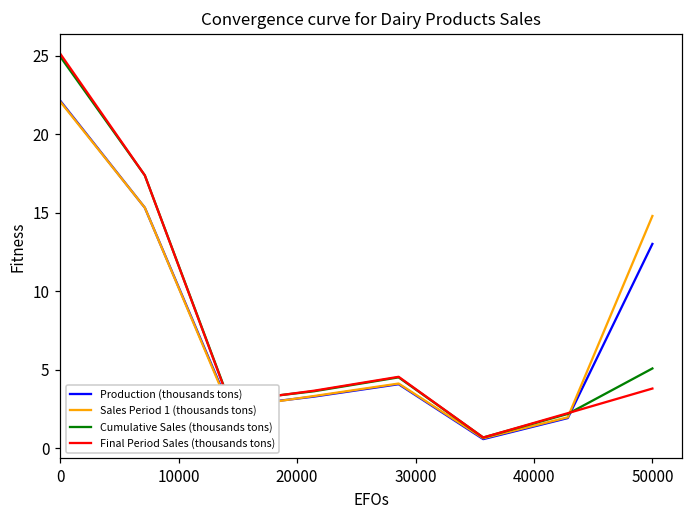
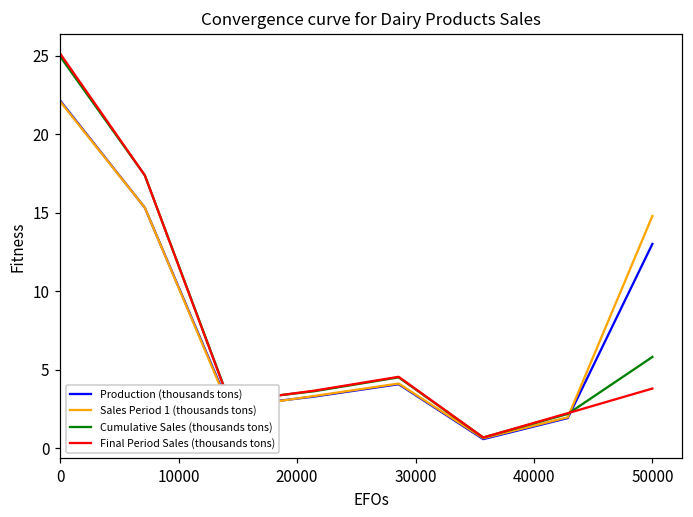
Cumulative Sales (thousands tons), 50000: 5.1 -> 5.8
